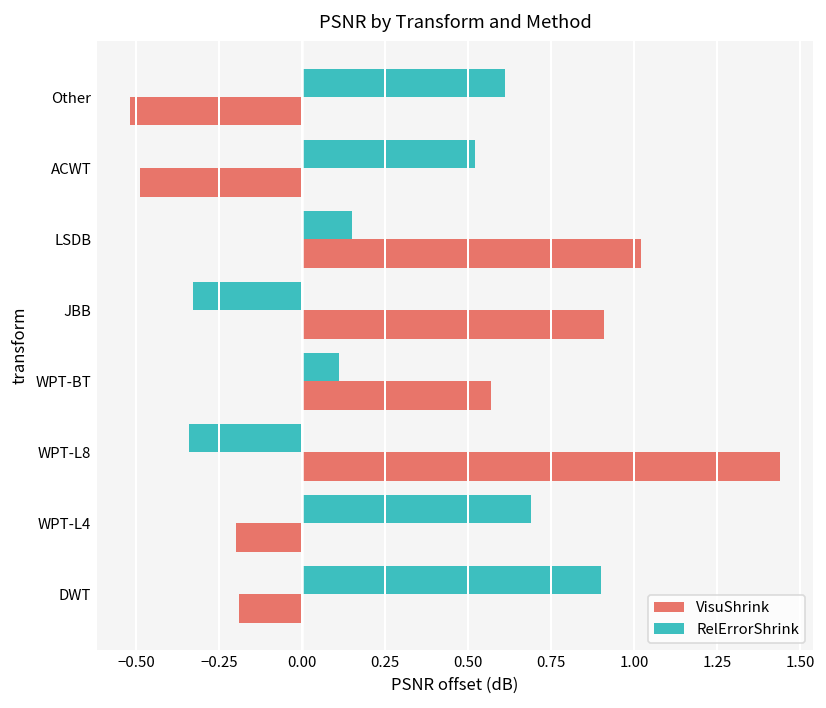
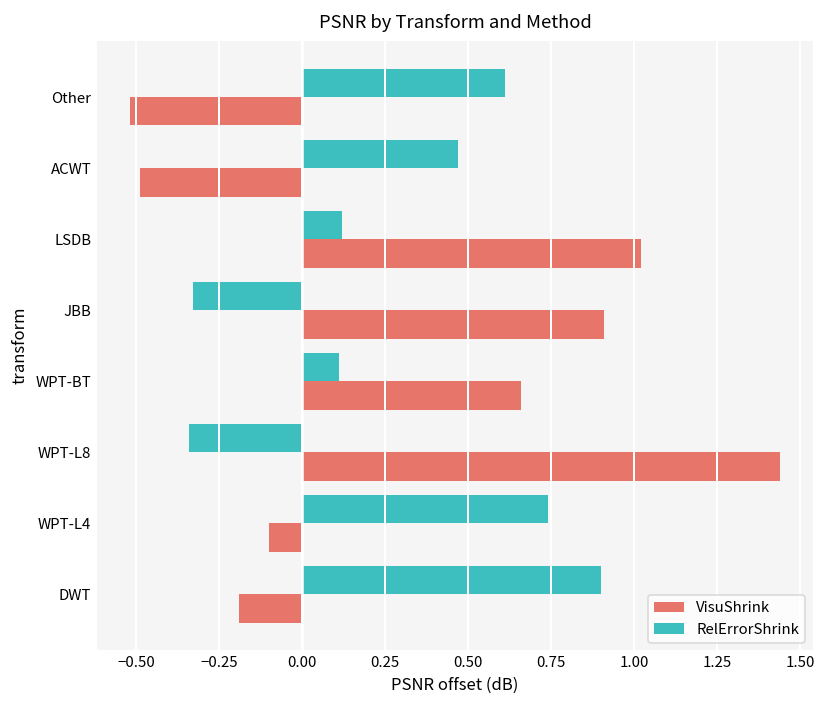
RelErrorShrink, ACWT: 0.52 -> 0.47
RelErrorShrink, LSDB: 0.15 -> 0.12
VisuShrink, WPT-BT: 0.57 -> 0.66
RelErrorShrink, WPT-L4: 0.69 -> 0.74
VisuShrink, WPT-L4: -0.20 -> -0.10
